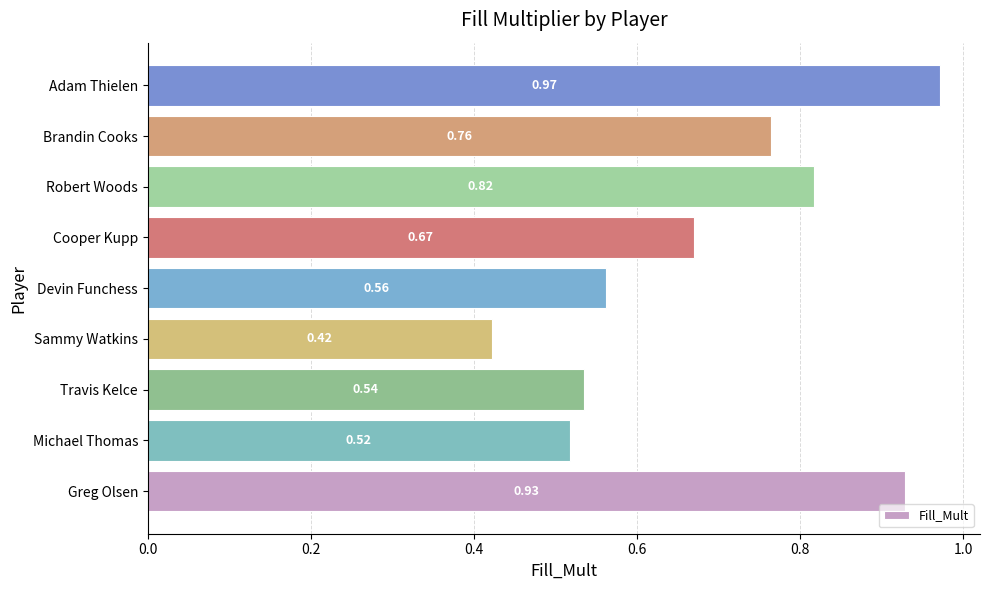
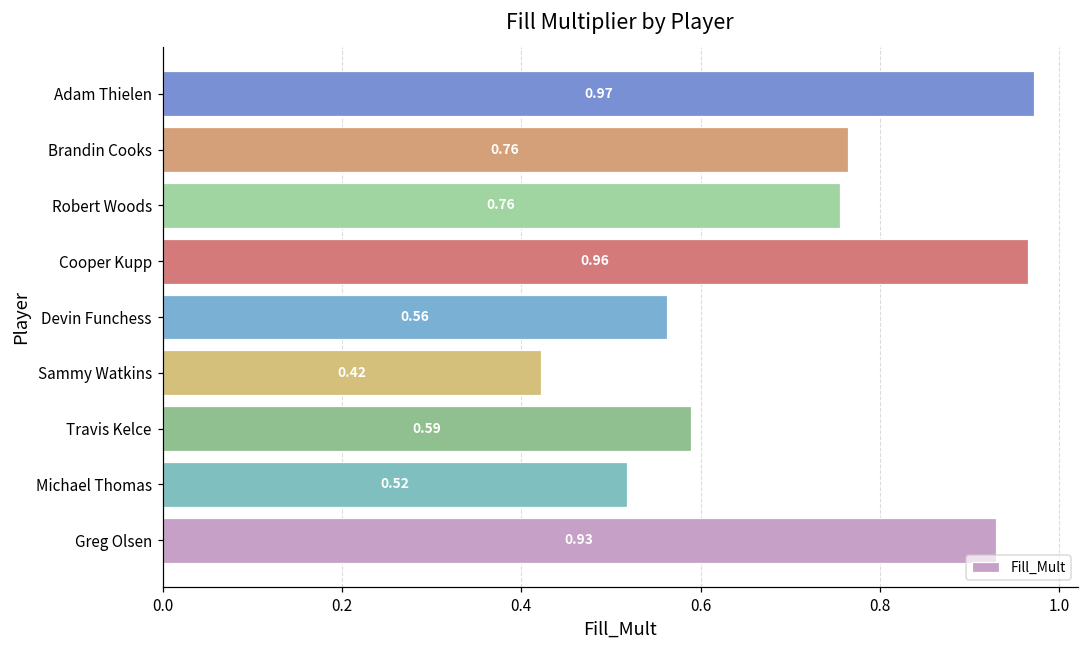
Robert Woods: 0.82 -> 0.76
Cooper Kupp: 0.67 -> 0.96
Travis Kelce: 0.54 -> 0.59
